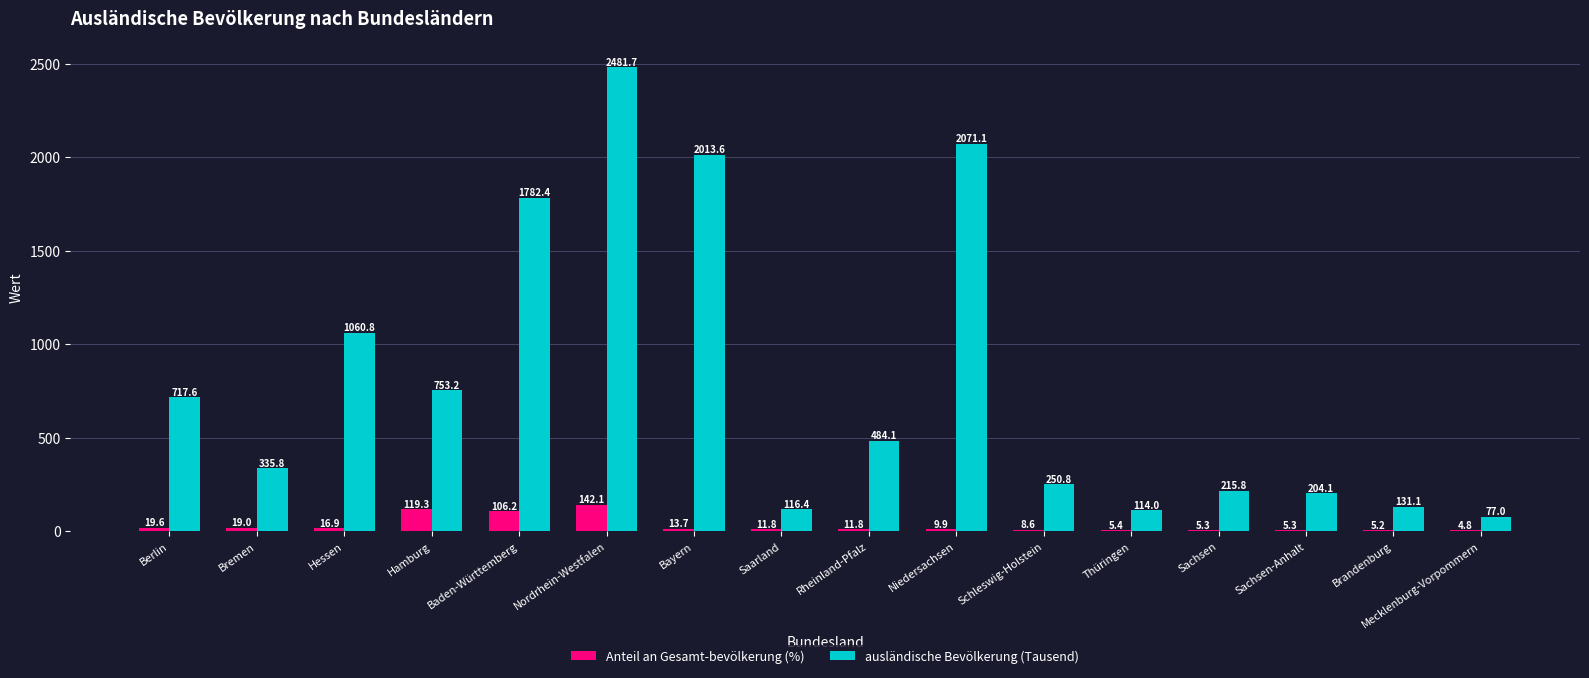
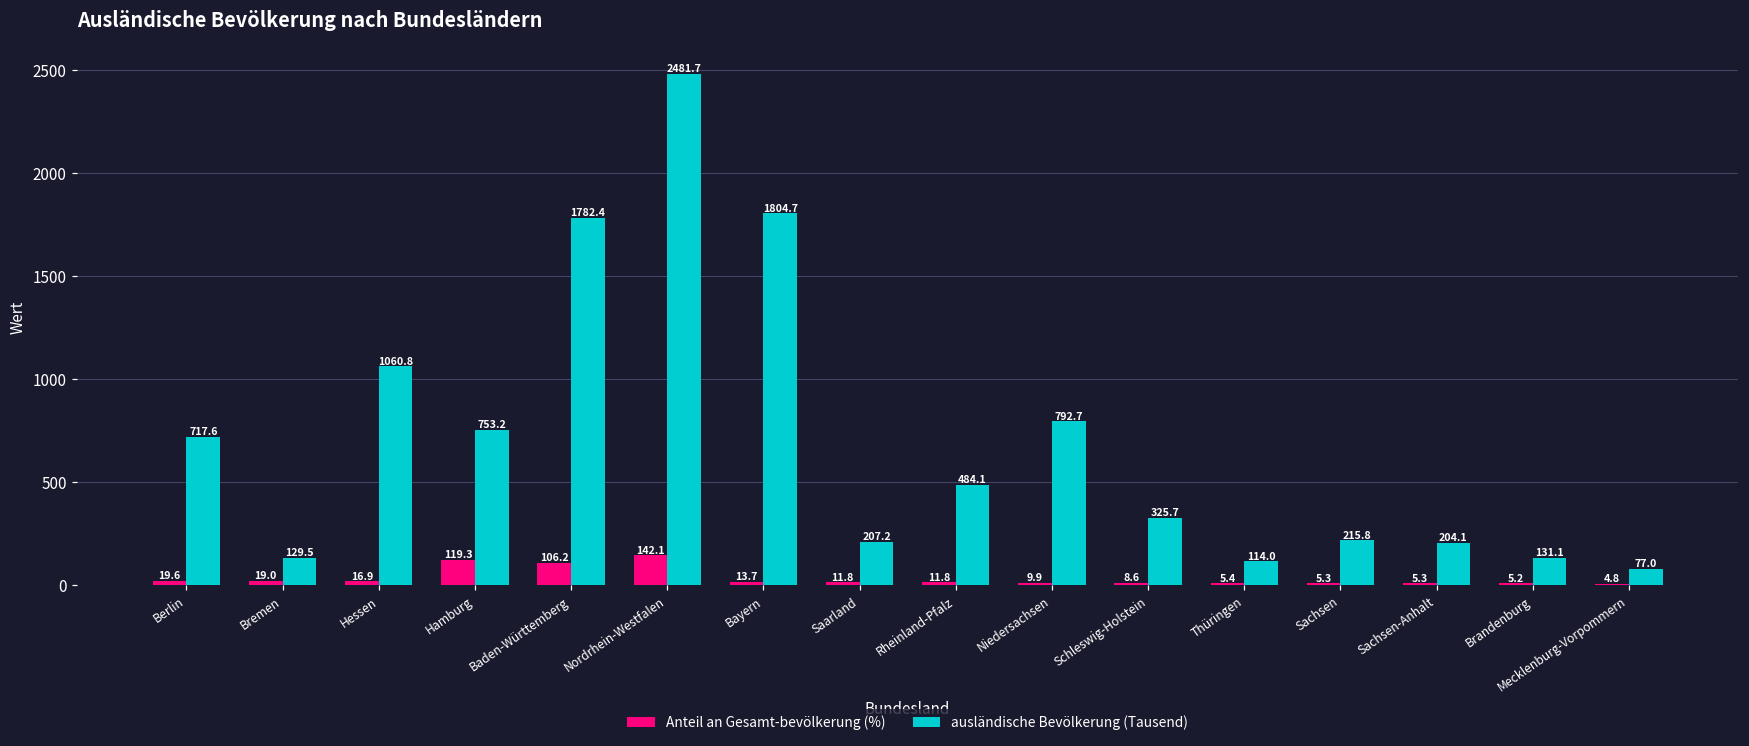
ausländische Bevölkerung (Tausend), Bremen: 335.8 -> 129.5
ausländische Bevölkerung (Tausend), Bayern: 2013.6 -> 1804.7
ausländische Bevölkerung (Tausend), Saarland: 116.4 -> 207.2
ausländische Bevölkerung (Tausend), Niedersachsen: 2071.1 -> 792.7
ausländische Bevölkerung (Tausend), Schleswig-Holstein: 250.8 -> 325.7
